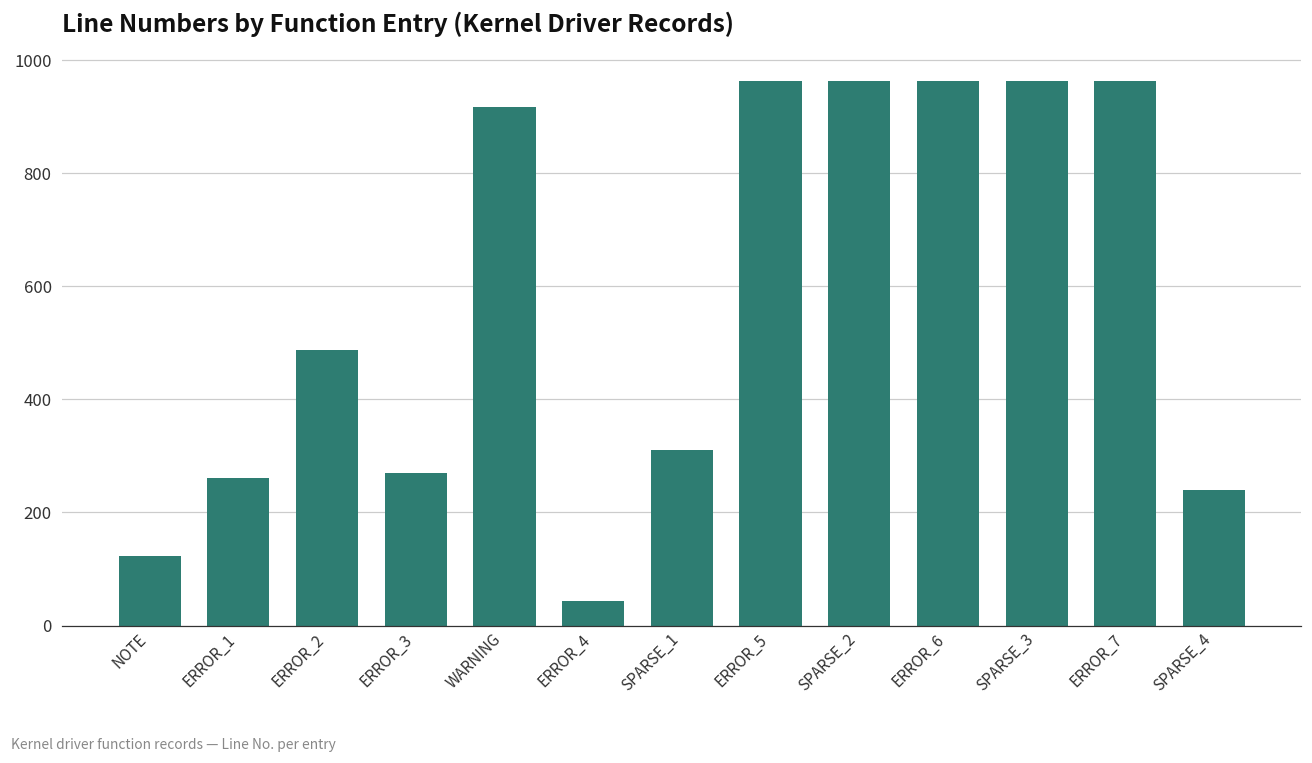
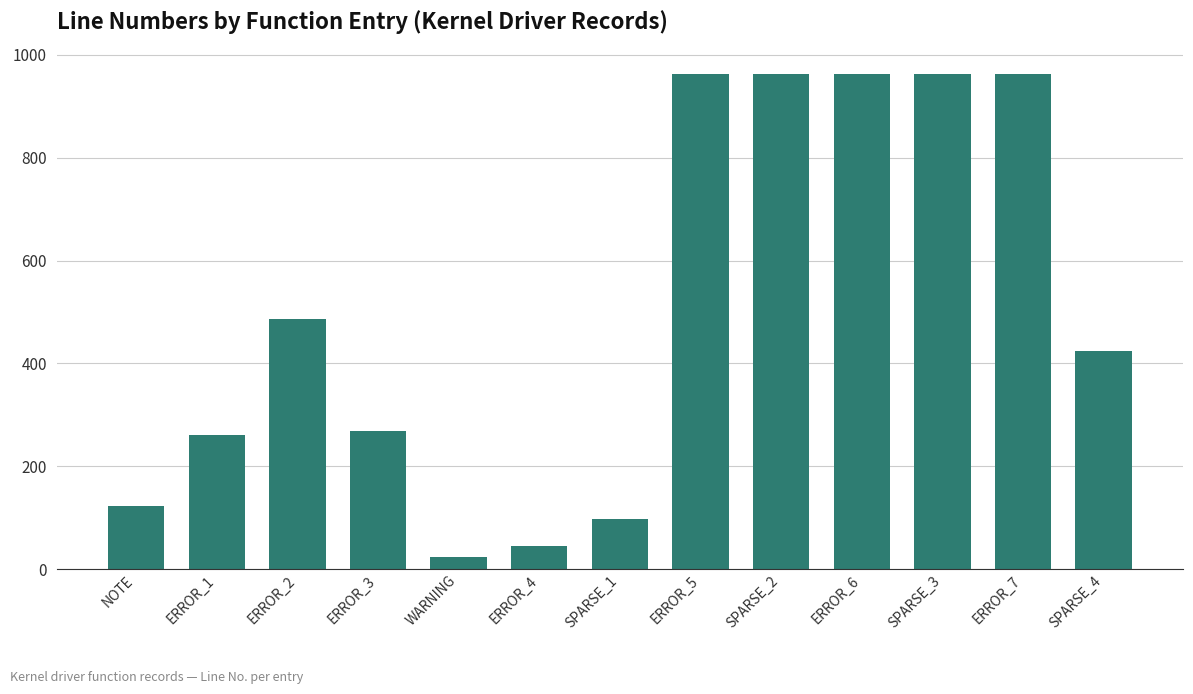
WARNING: 920 -> 20
SPARSE_1: 310 -> 100
SPARSE_4: 240 -> 430
